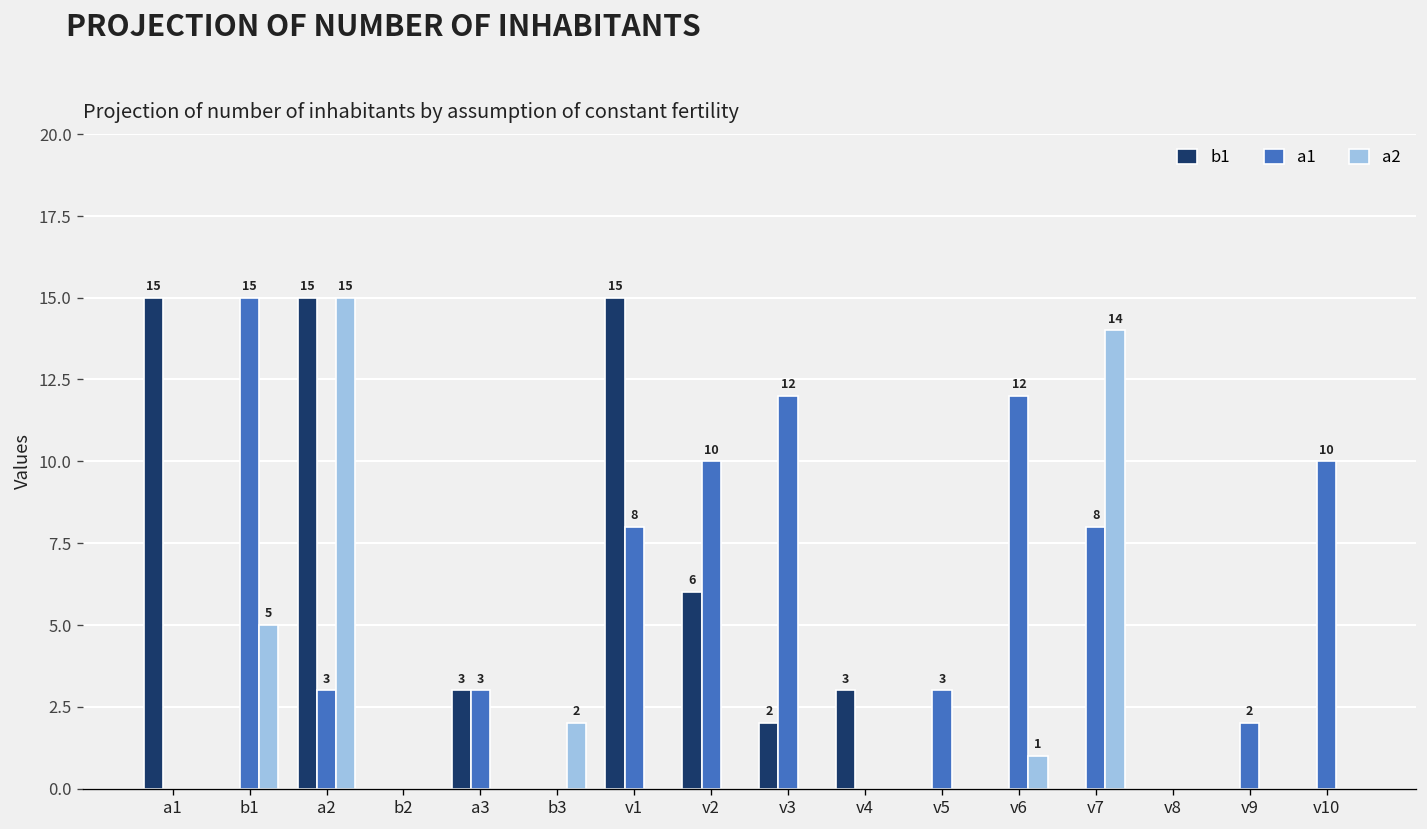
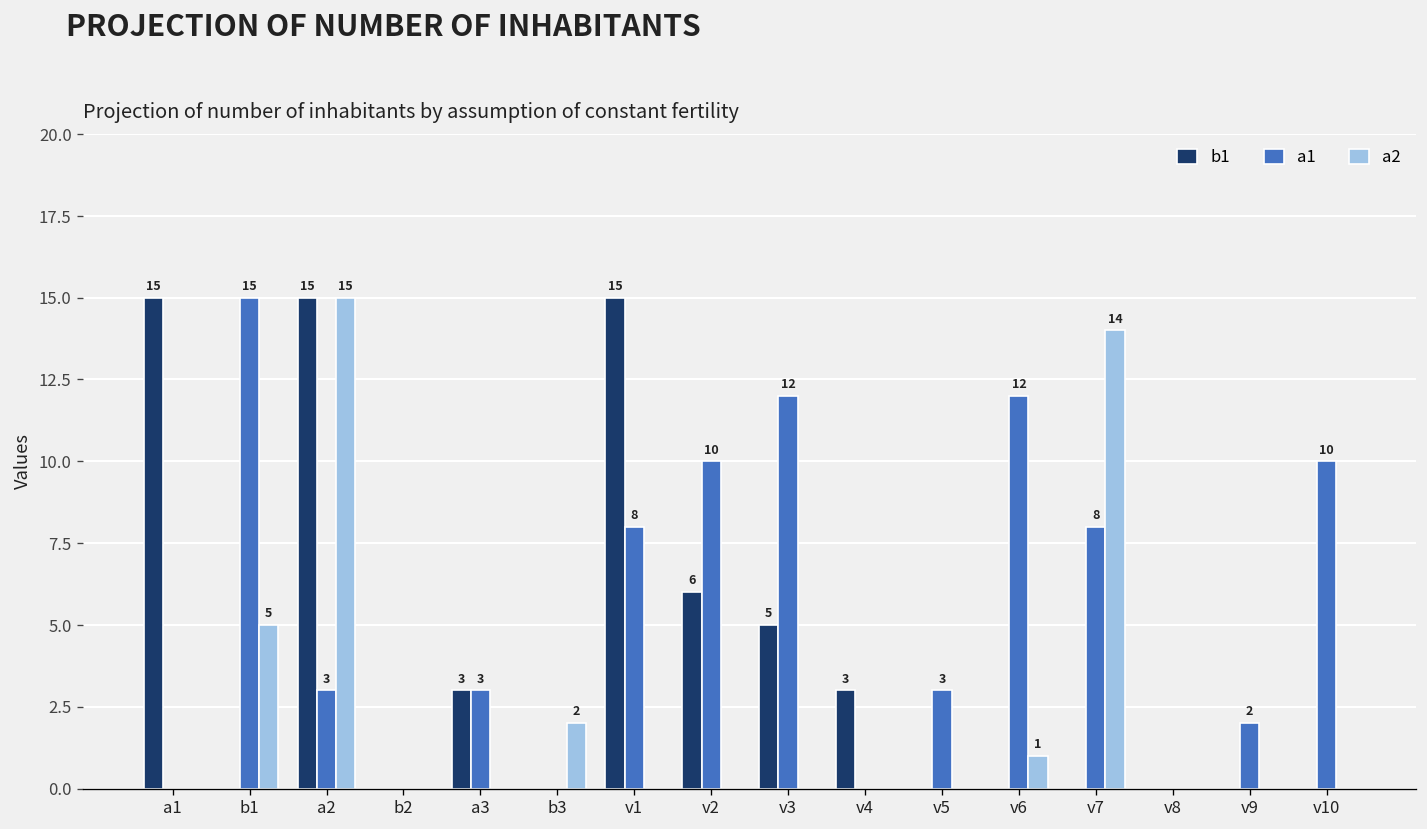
b1, v3: 2 -> 5
